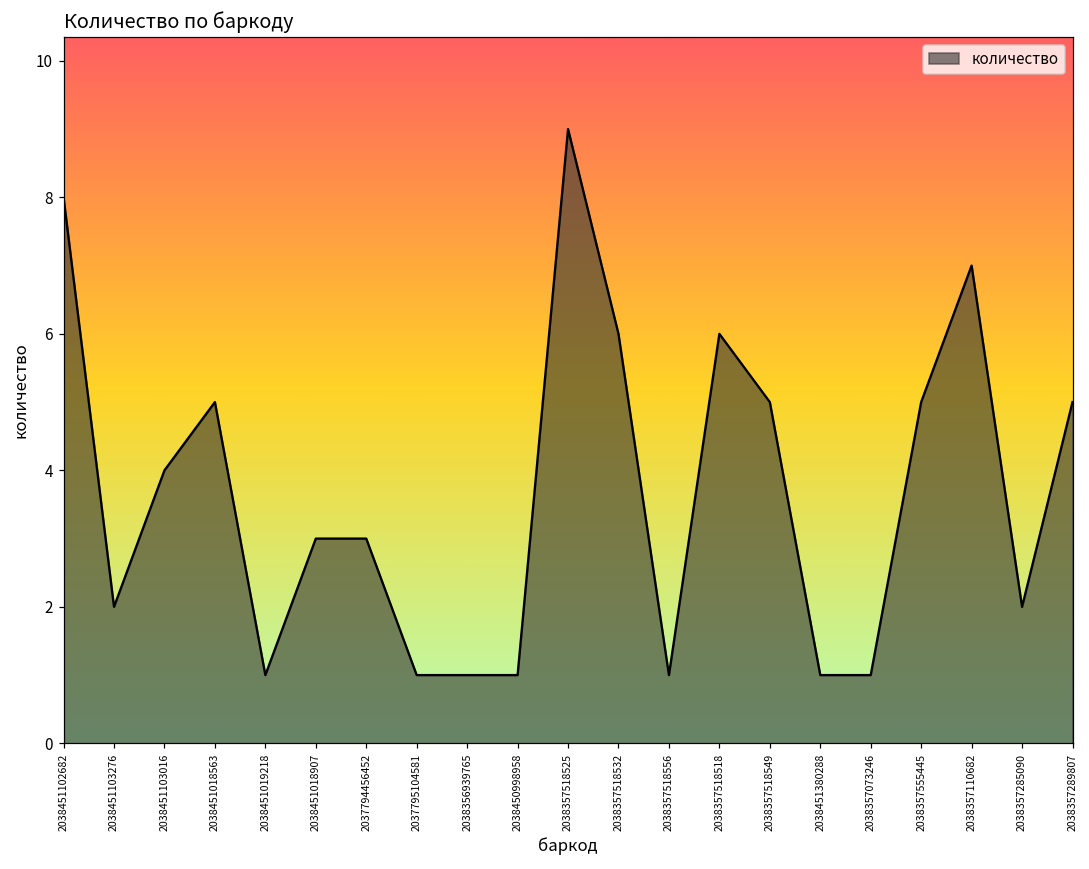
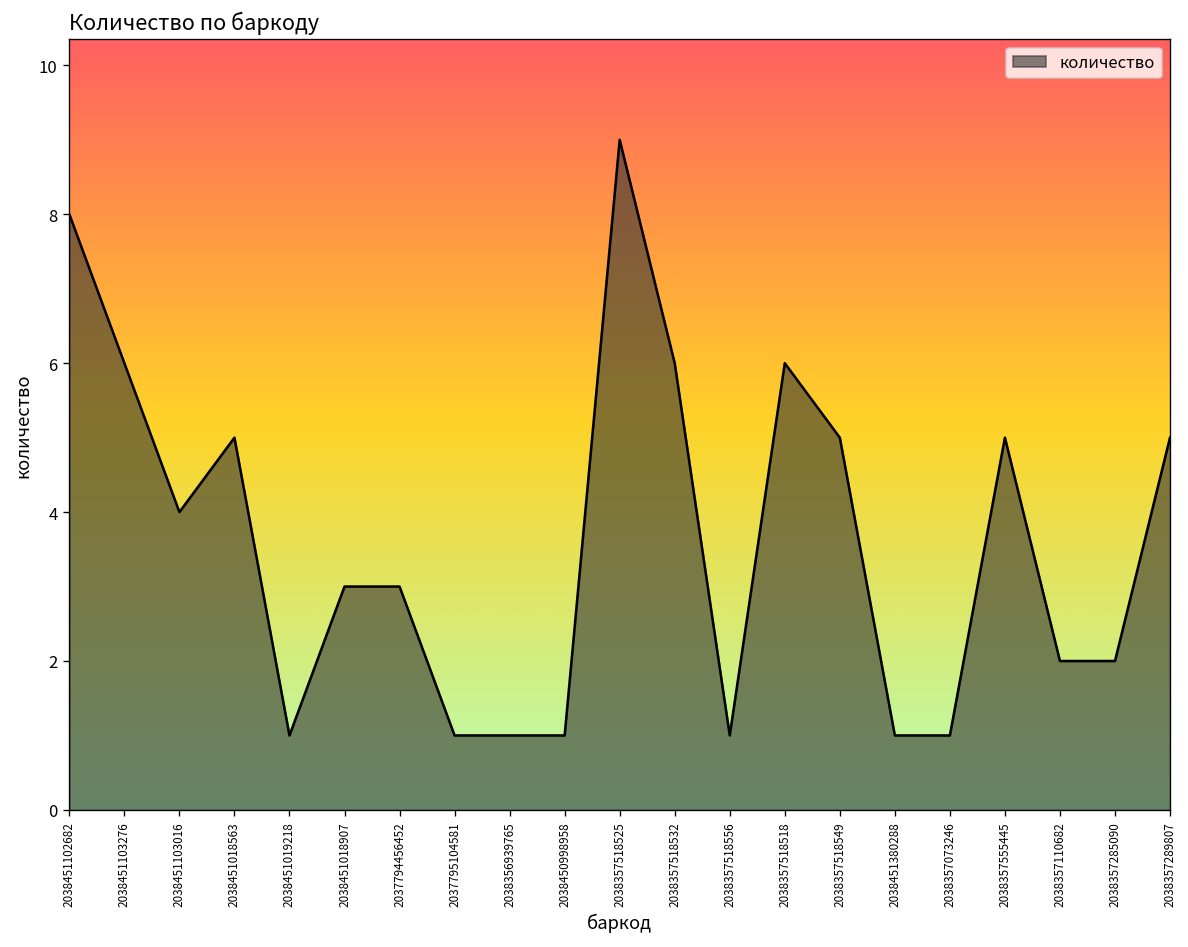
2038451103276: 2 -> 6
2038357110682: 7 -> 2
